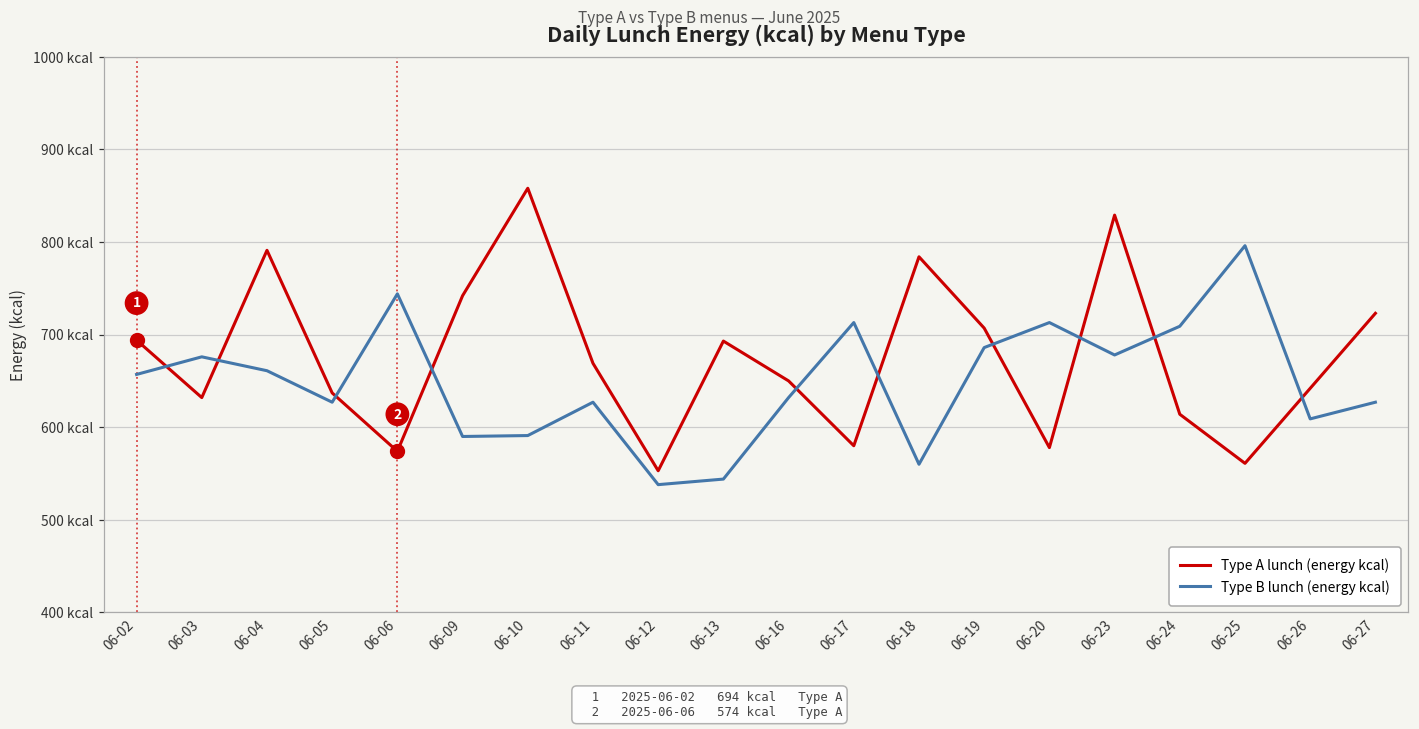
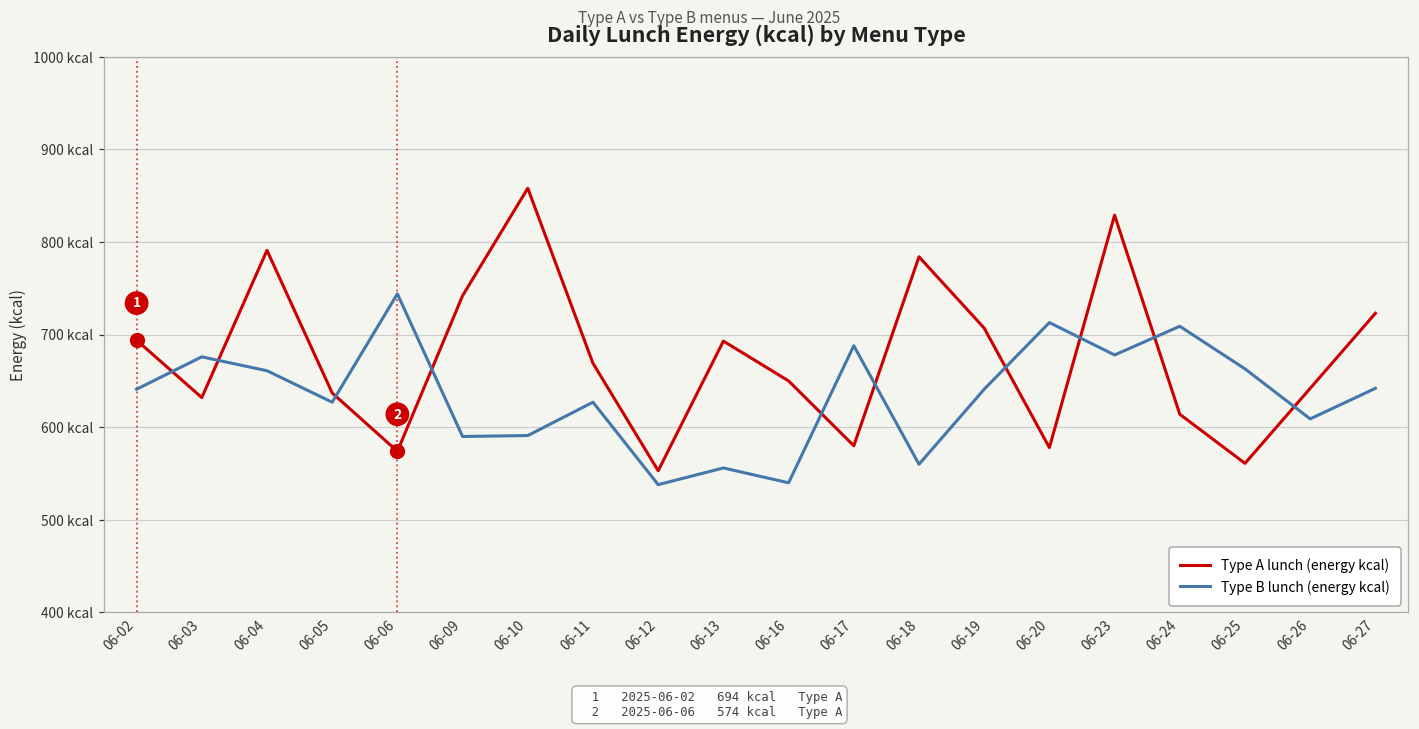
Type B lunch (energy kcal), 06-02: 660 kcal -> 640 kcal
Type B lunch (energy kcal), 06-13: 540 kcal -> 560 kcal
Type B lunch (energy kcal), 06-16: 630 kcal -> 540 kcal
Type B lunch (energy kcal), 06-17: 710 kcal -> 690 kcal
Type B lunch (energy kcal), 06-19: 690 kcal -> 640 kcal
Type B lunch (energy kcal), 06-25: 800 kcal -> 660 kcal
Type B lunch (energy kcal), 06-27: 630 kcal -> 640 kcal
